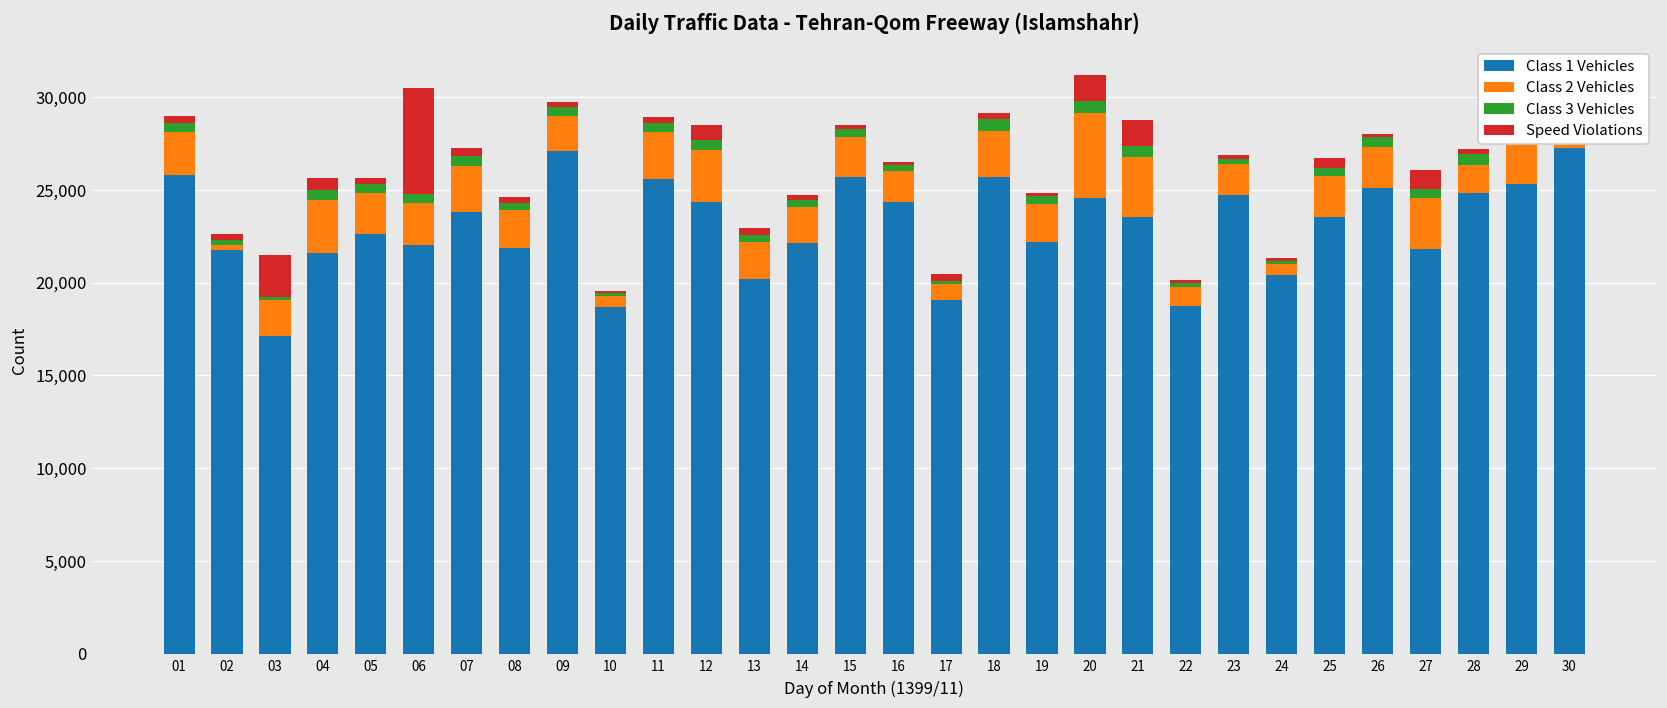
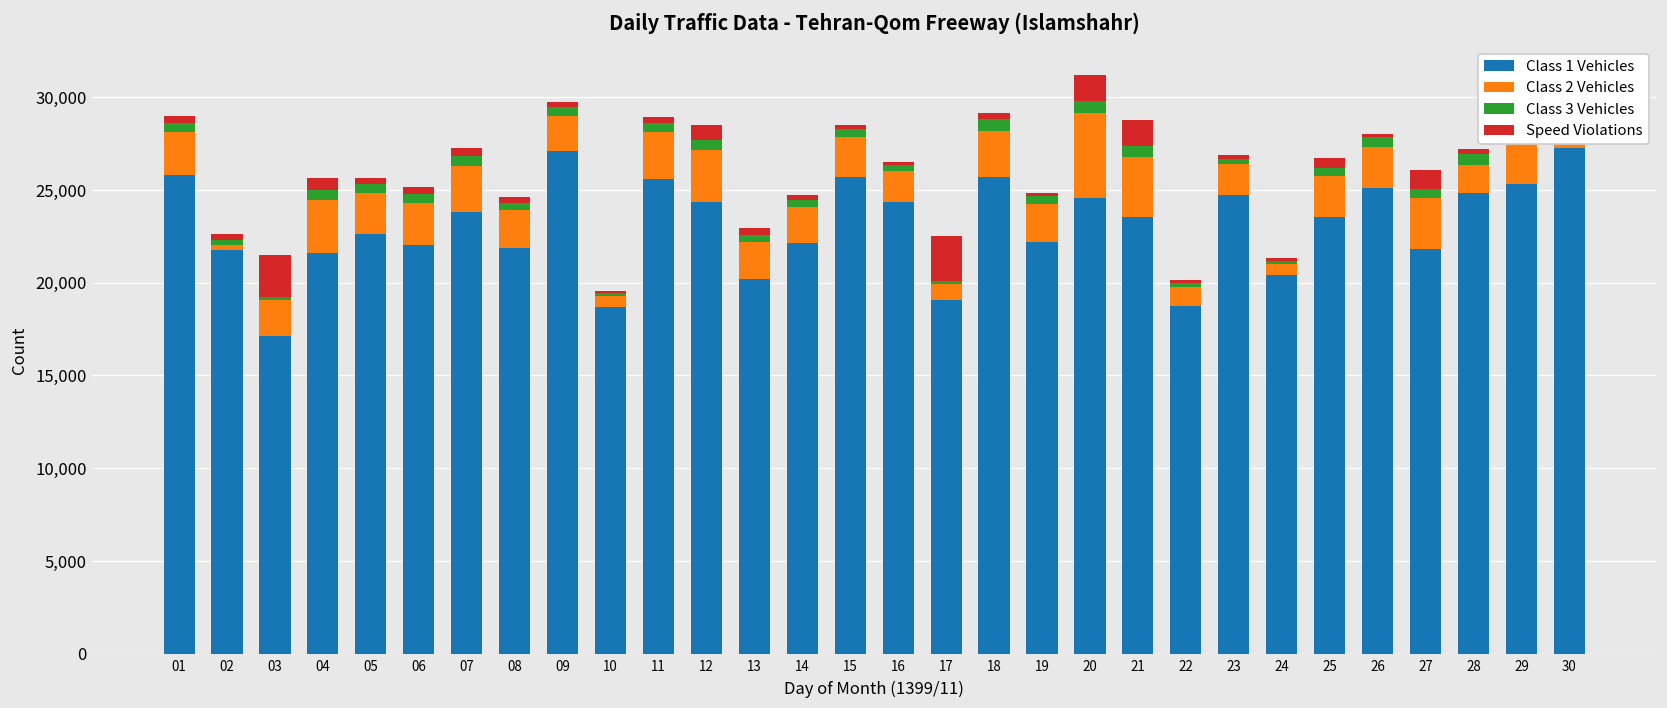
Speed Violations, 06: 5,800 -> 400
Speed Violations, 17: 400 -> 2,400
